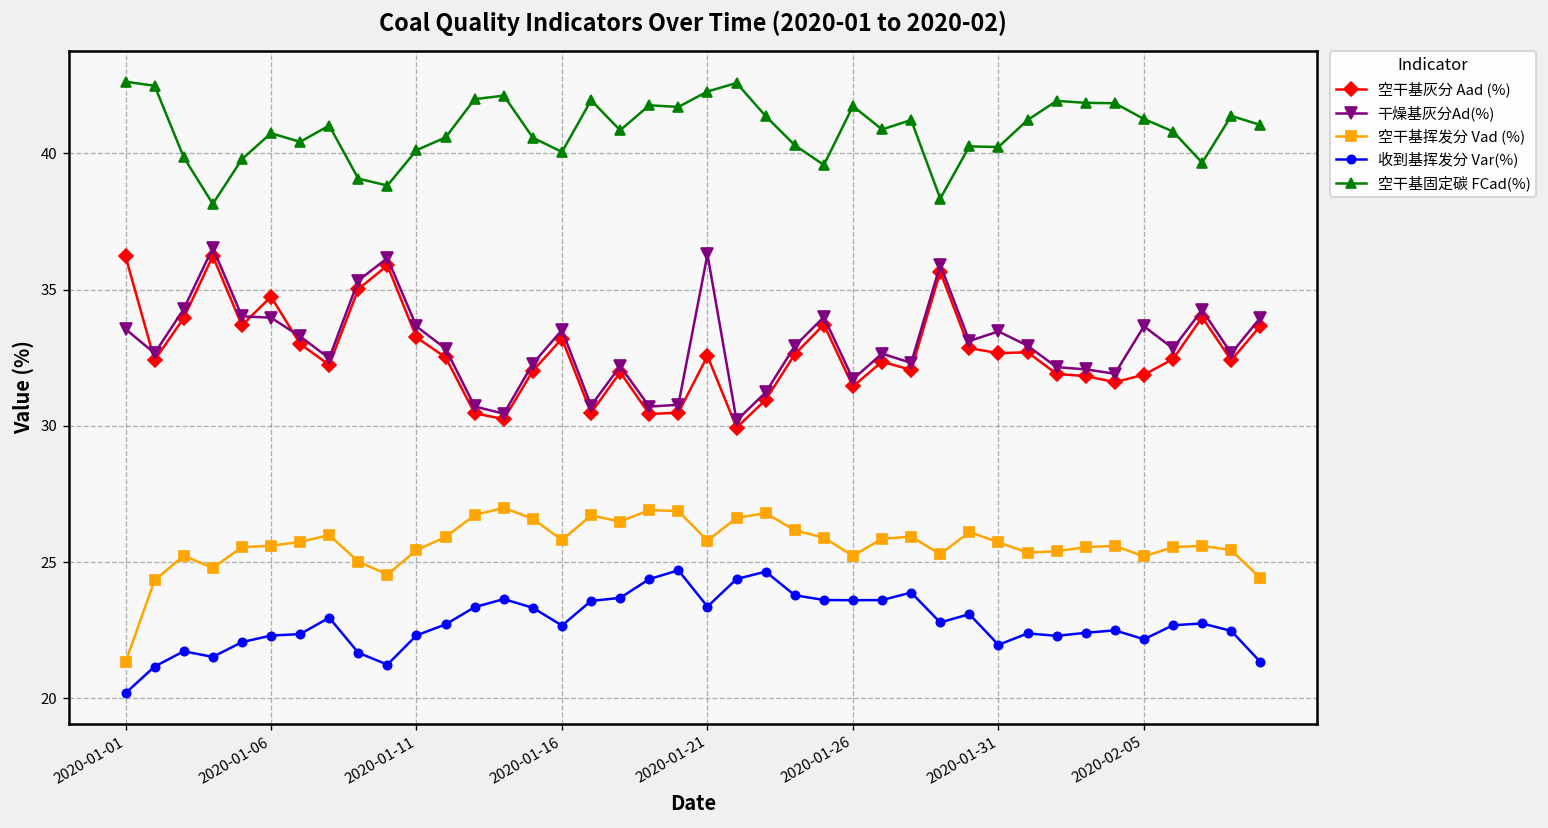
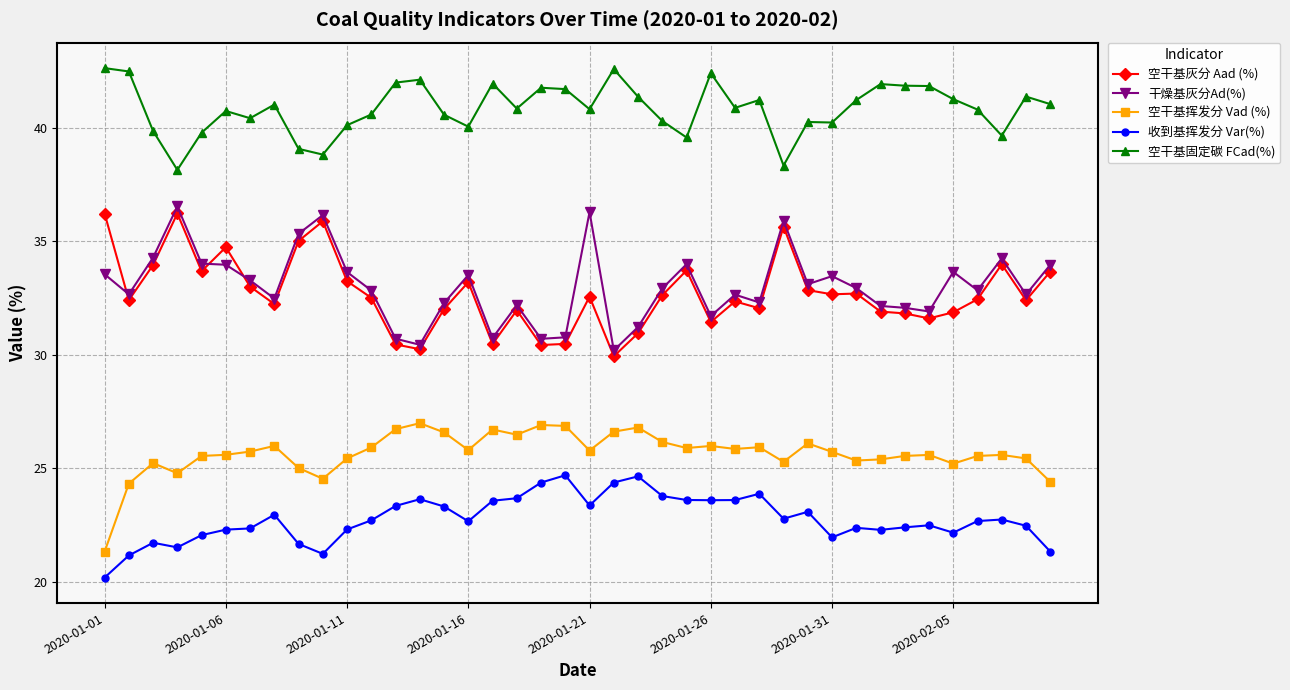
空干基固定碳 FCad(%), 2020-01-21: 42.3 -> 40.8
空干基挥发分 Vad (%), 2020-01-26: 25.2 -> 26.0
空干基固定碳 FCad(%), 2020-01-26: 41.7 -> 42.4
